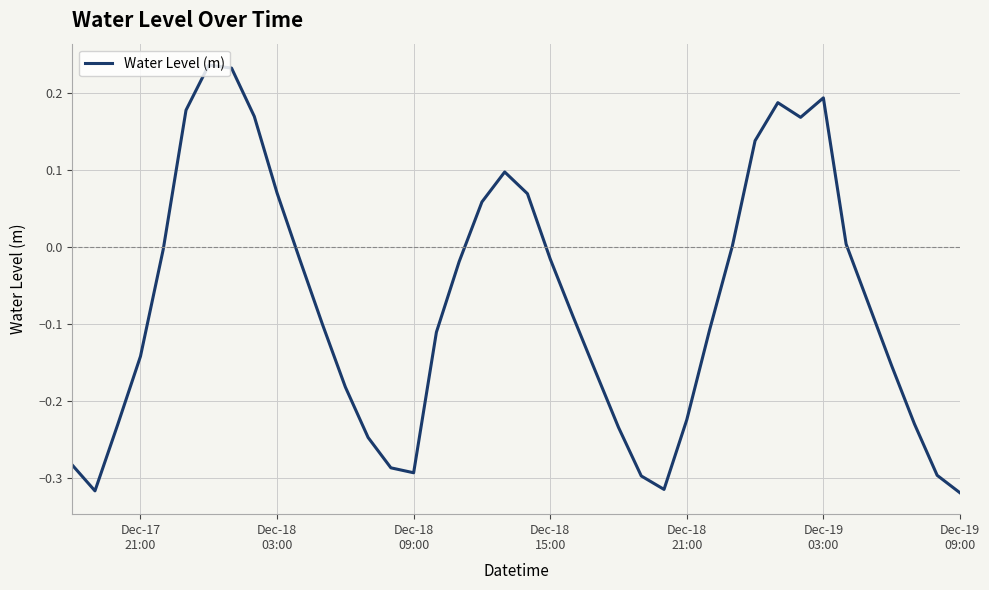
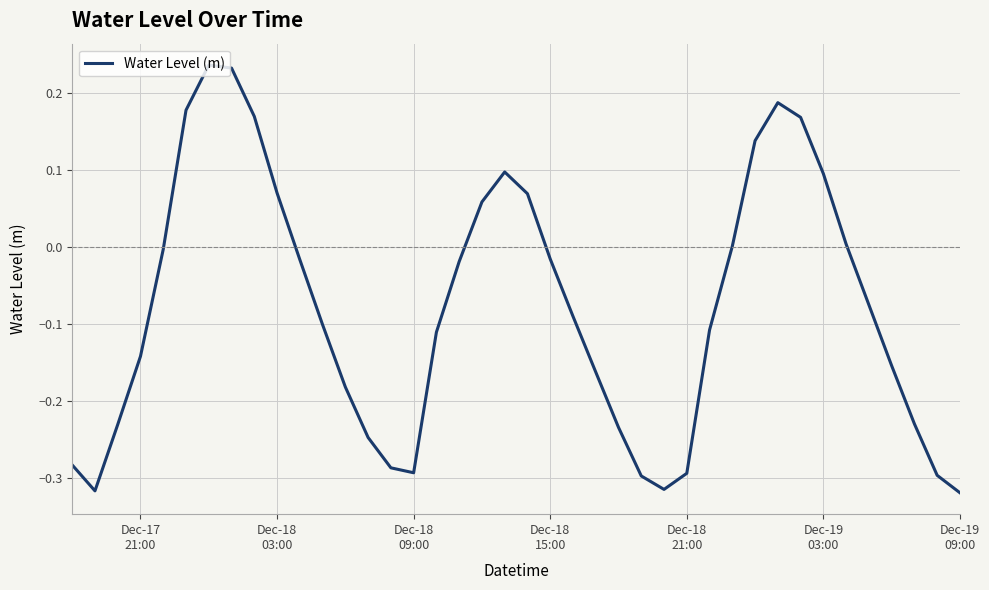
Dec-18 21:00: -0.22 -> -0.29
Dec-19 03:00: 0.19 -> 0.09
